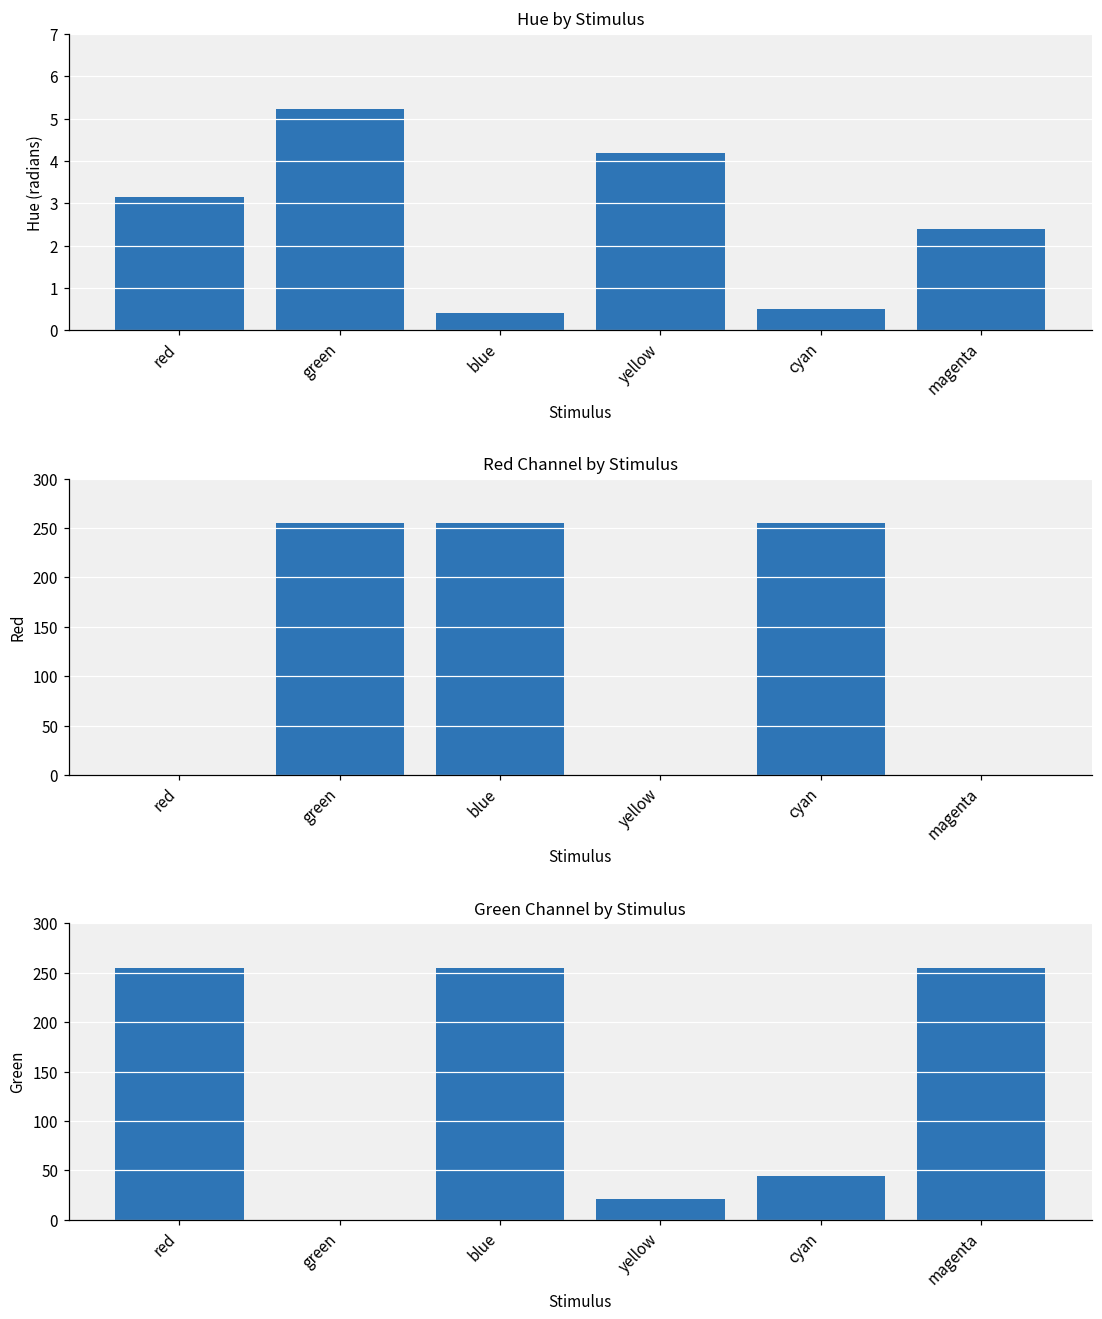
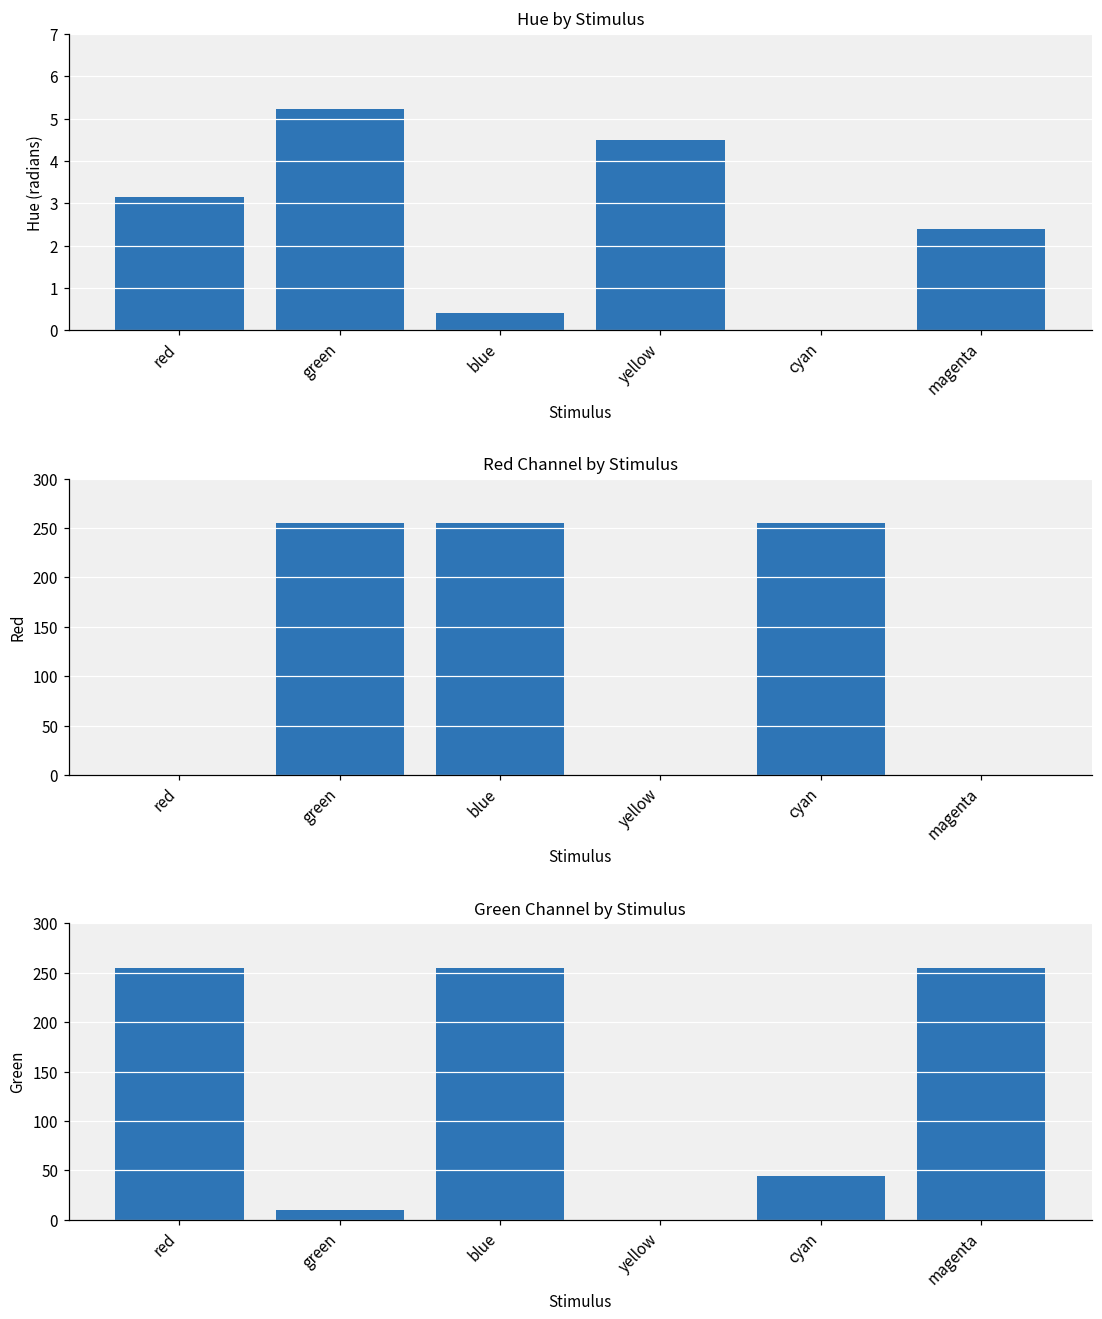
Hue by Stimulus, yellow: 4.2 -> 4.5
Hue by Stimulus, cyan: 0.5 -> 0.0
Green Channel by Stimulus, green: 0 -> 10
Green Channel by Stimulus, yellow: 20 -> 0
